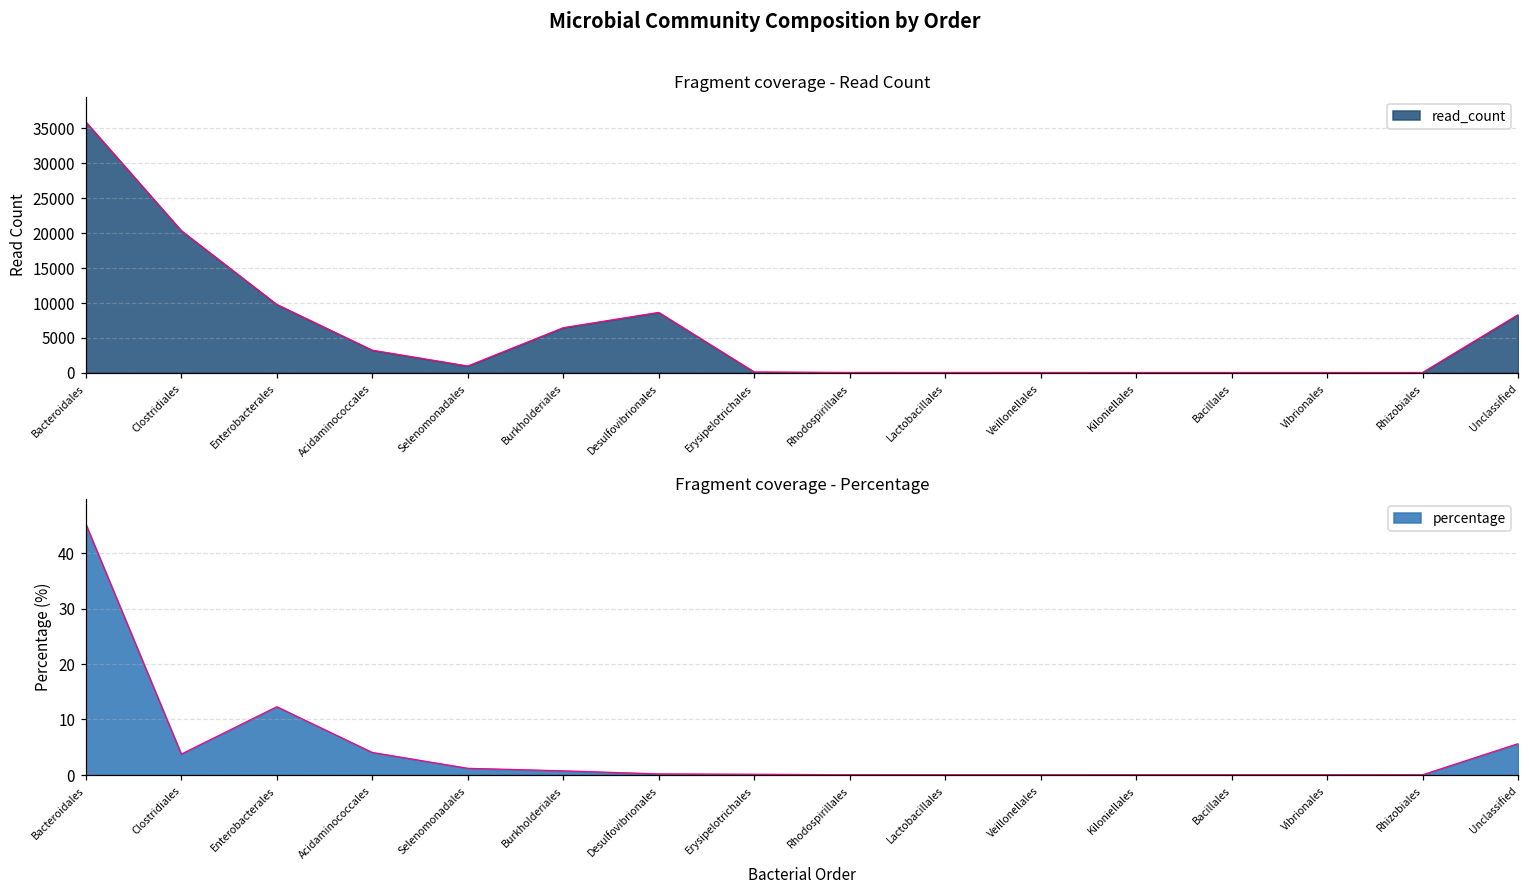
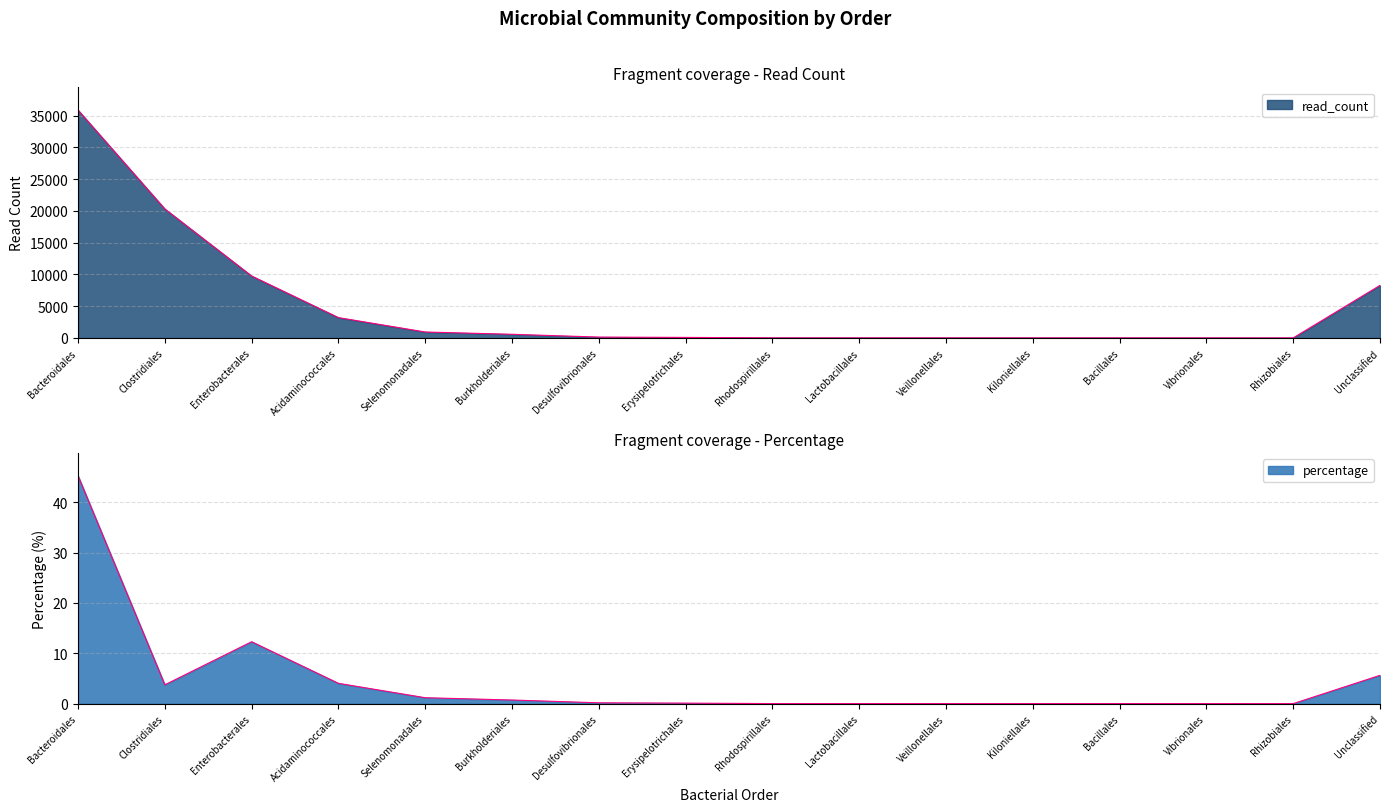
Fragment coverage - Read Count, Burkholderiales: 6000 -> 1000
Fragment coverage - Read Count, Desulfovibrionales: 9000 -> 0
